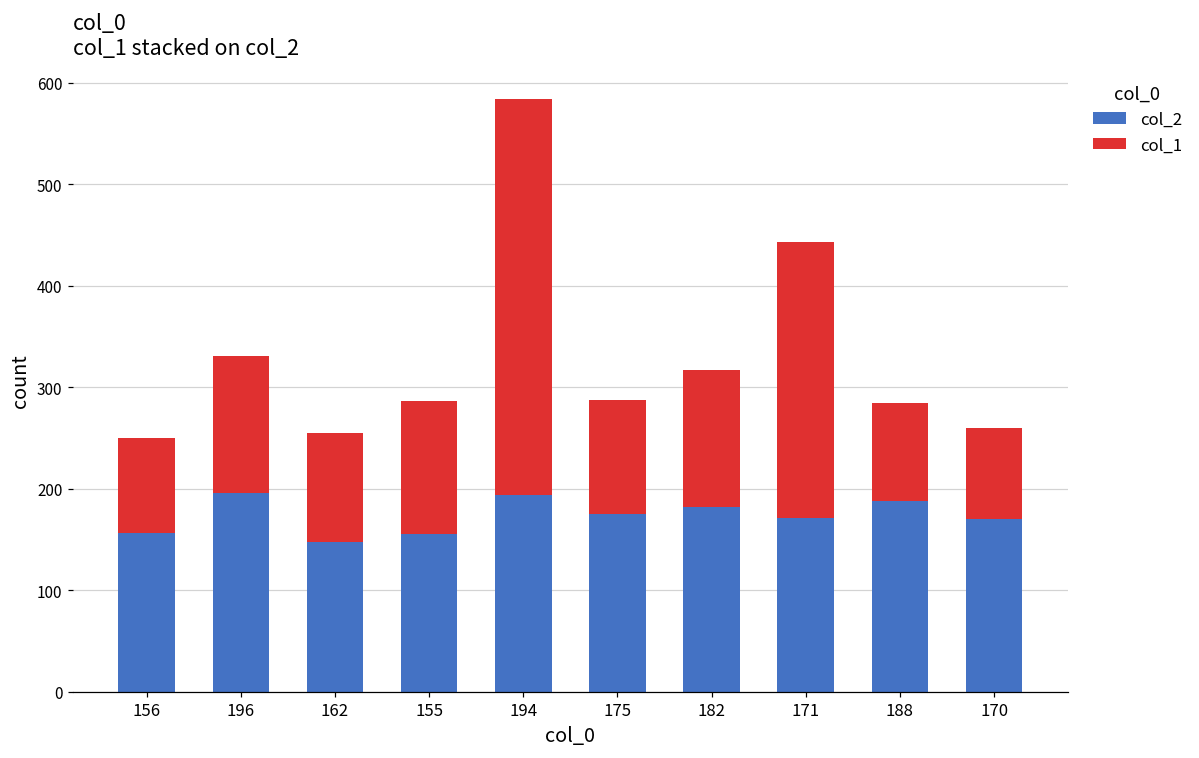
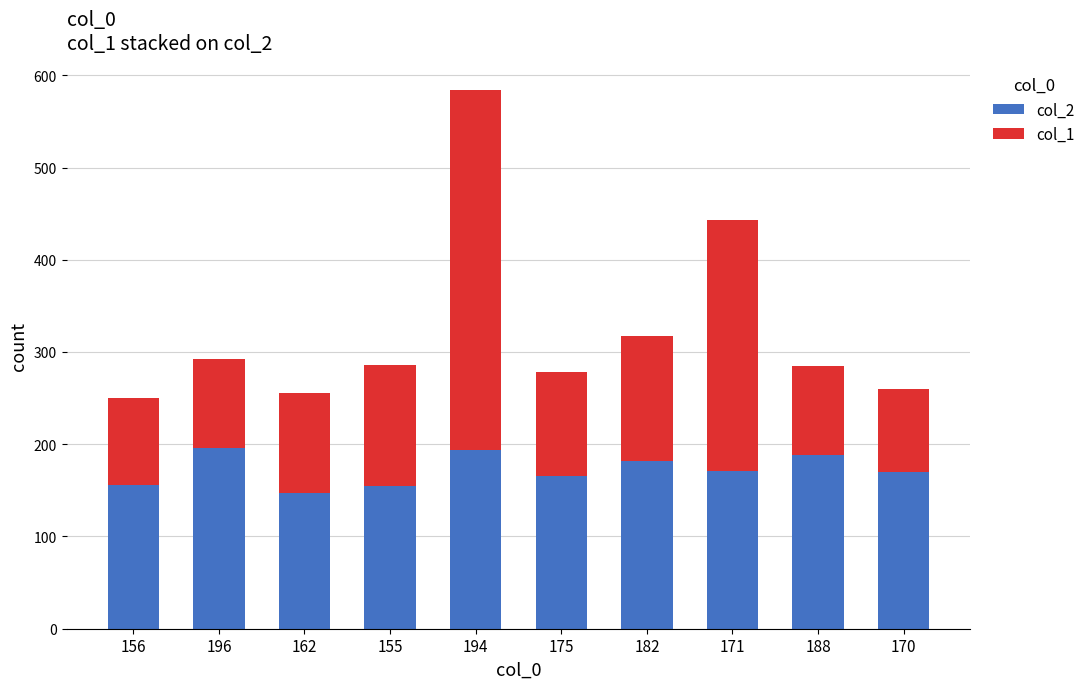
col_1, 196: 140 -> 100
col_2, 175: 180 -> 170
